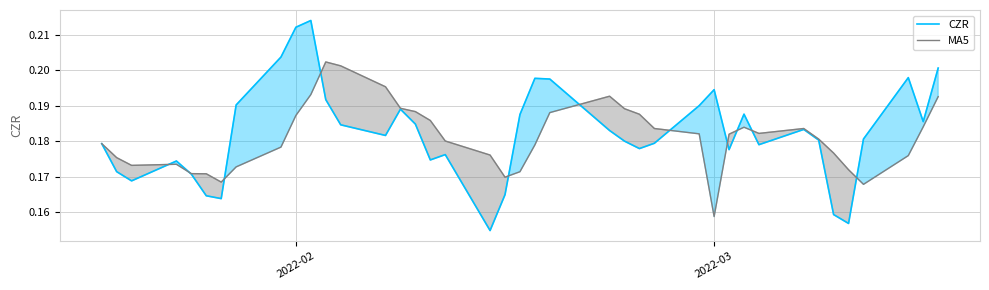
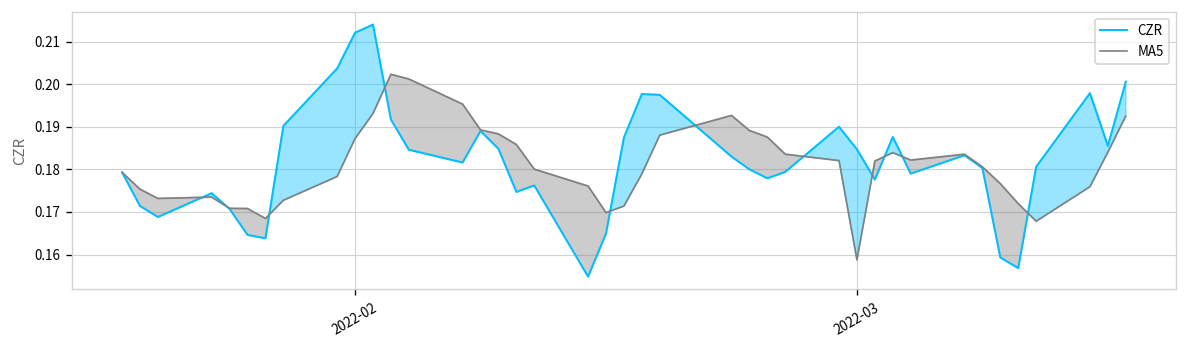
CZR, 2022-03: 0.195 -> 0.185
